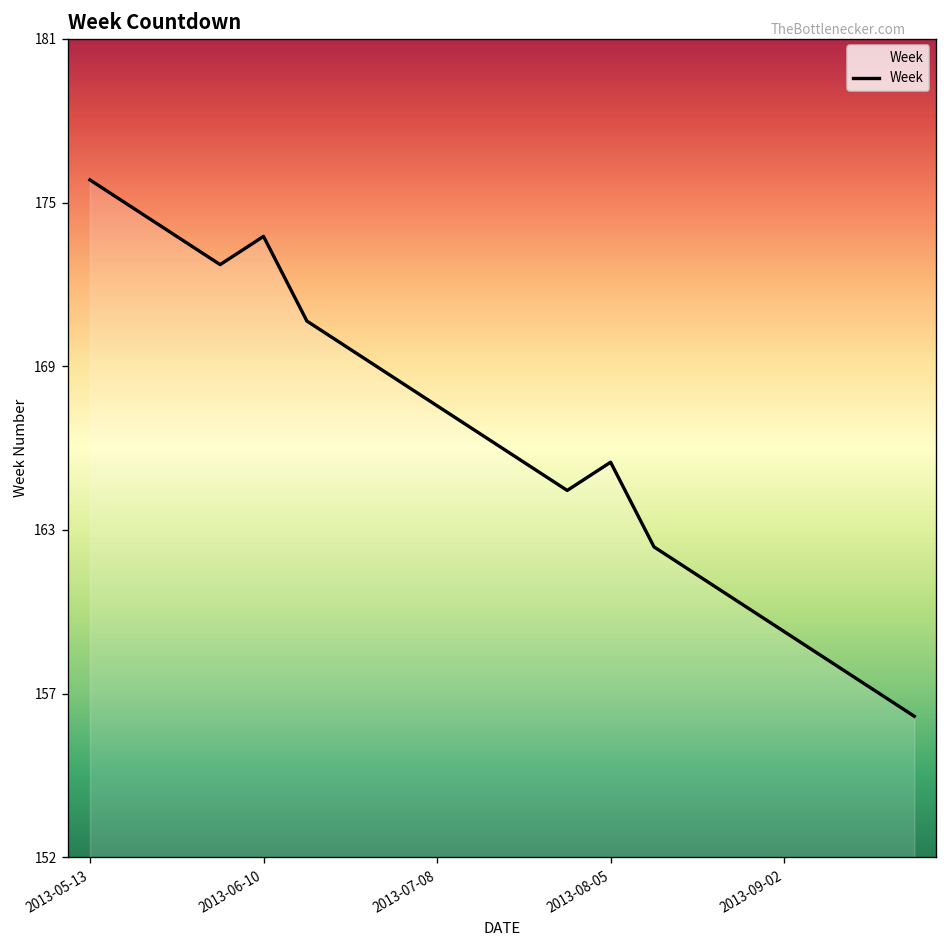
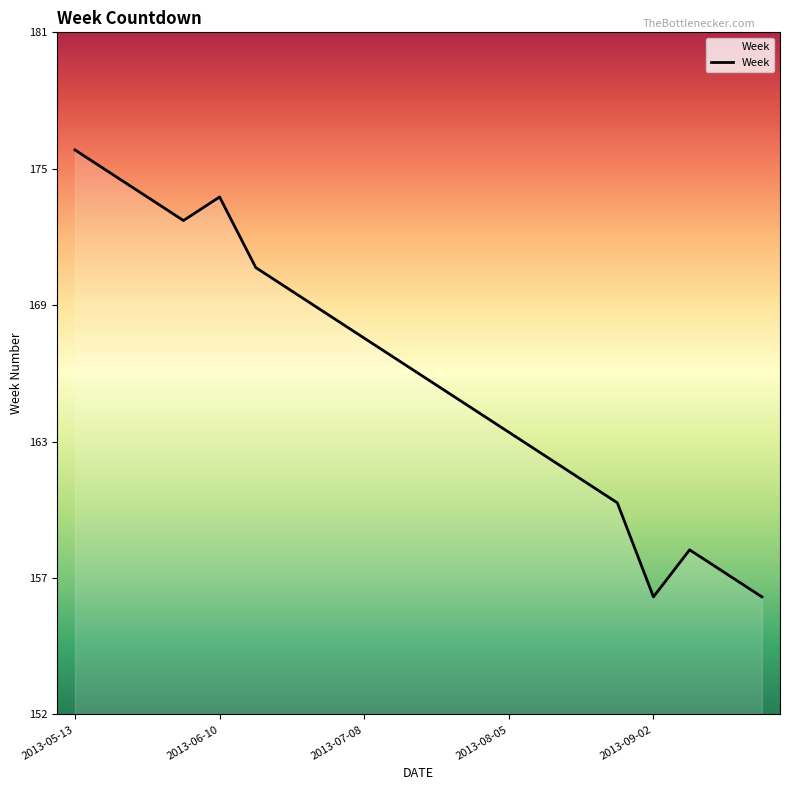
2013-08-05: 166 -> 164
2013-09-02: 160 -> 157
